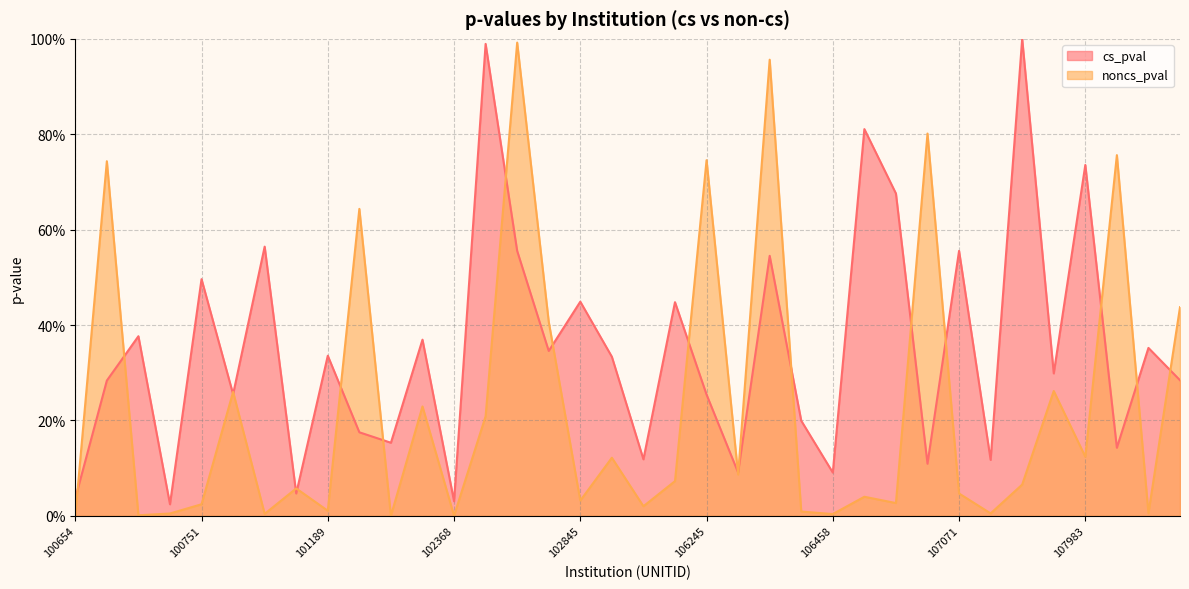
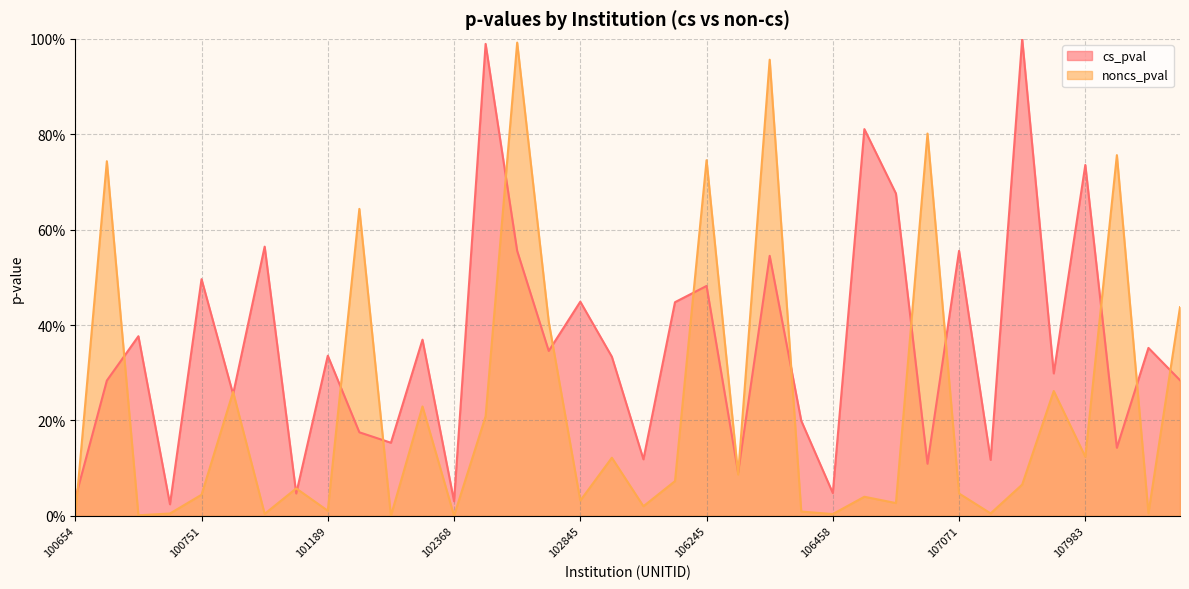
noncs_pval, 100751: 2% -> 4%
cs_pval, 106245: 25% -> 48%
cs_pval, 106458: 9% -> 5%
